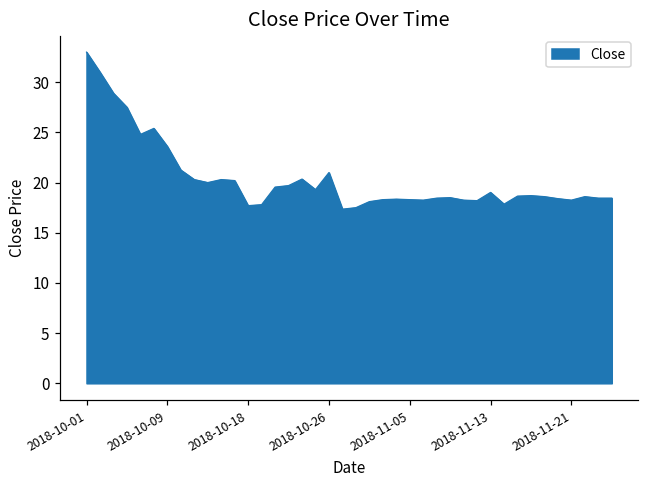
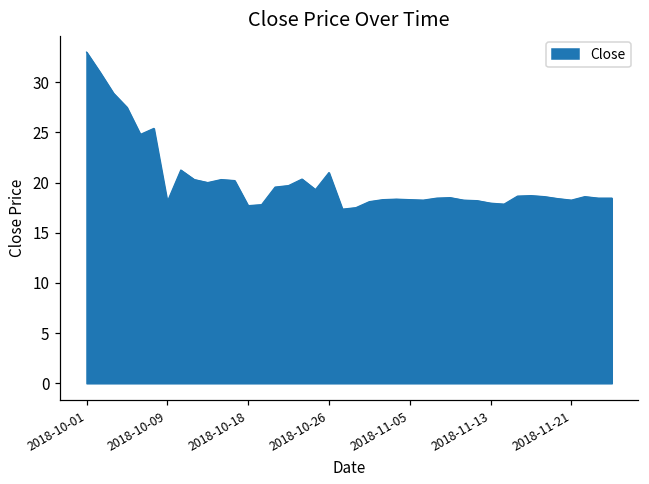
2018-10-09: 24 -> 18
2018-11-13: 19 -> 18
